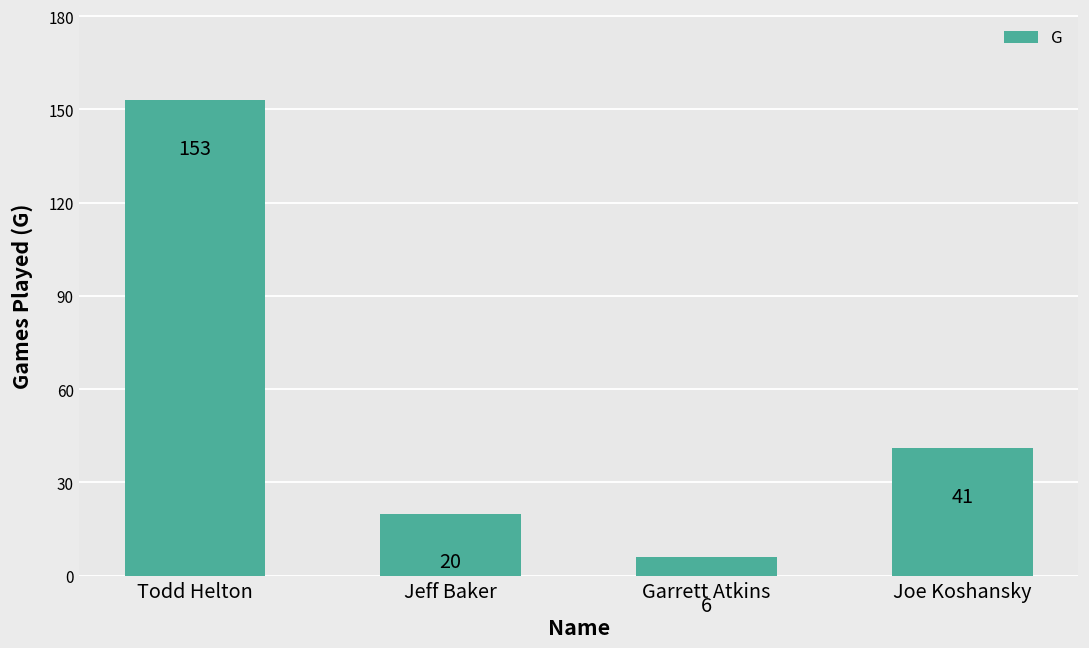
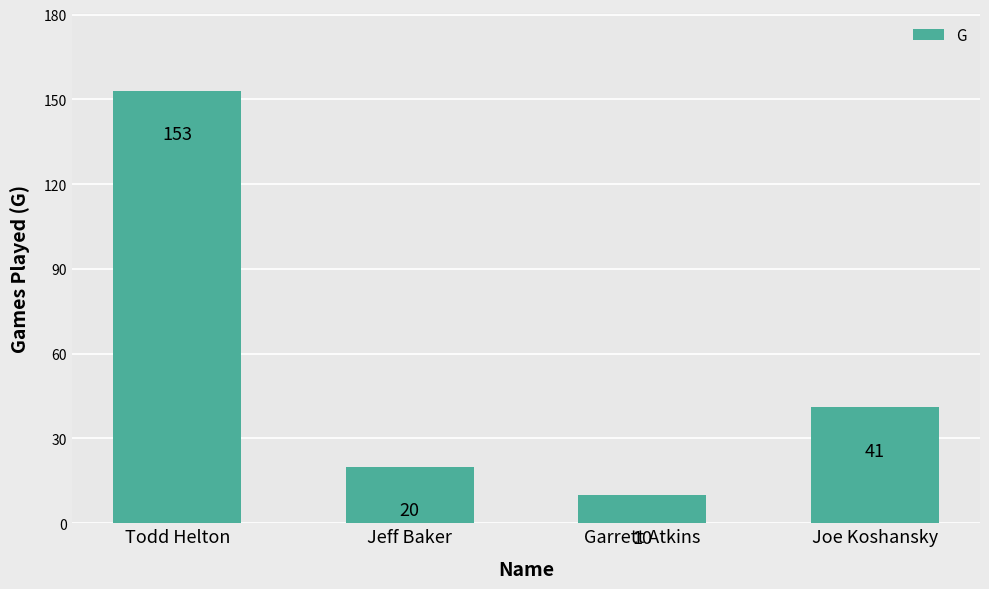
Garrett Atkins: 6 -> 10
